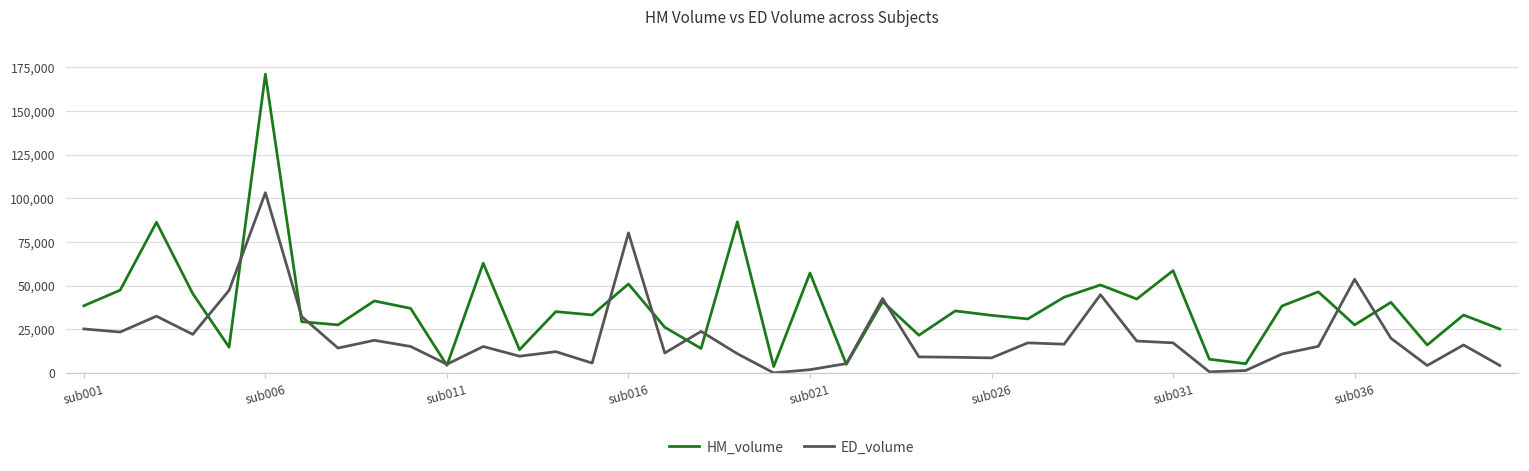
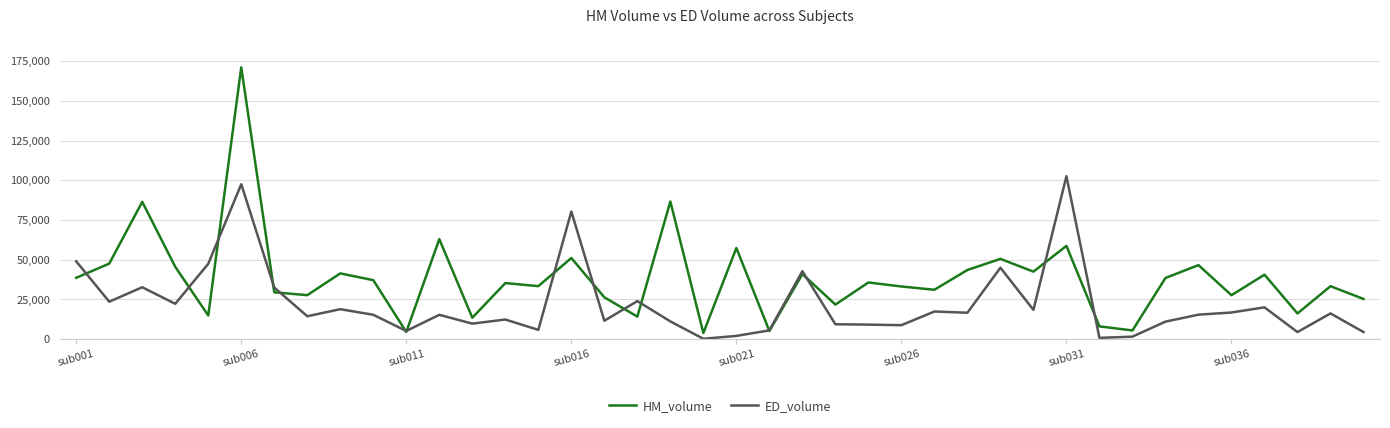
ED_volume, sub001: 25,000 -> 49,000
ED_volume, sub006: 103,000 -> 98,000
ED_volume, sub031: 17,000 -> 103,000
ED_volume, sub036: 54,000 -> 17,000
